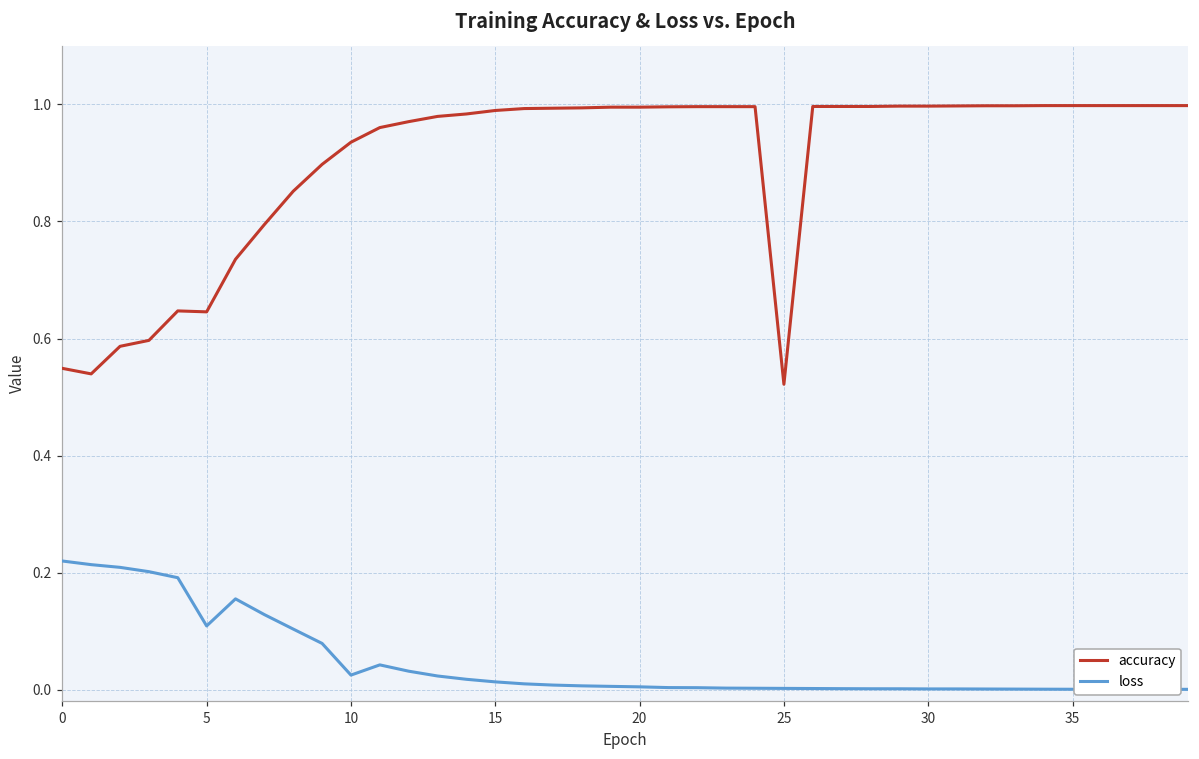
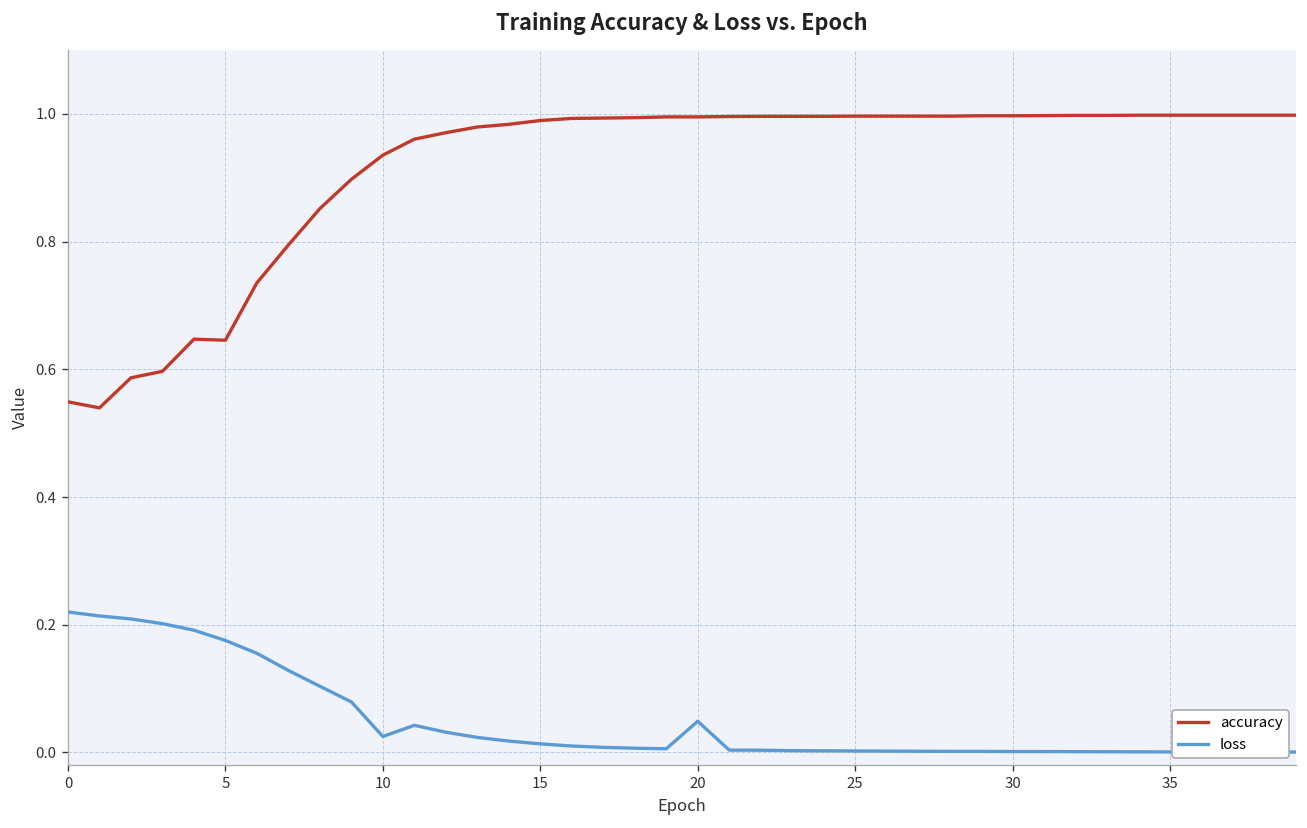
loss, 5: 0.11 -> 0.18
loss, 20: 0.01 -> 0.05
accuracy, 25: 0.52 -> 1.00
